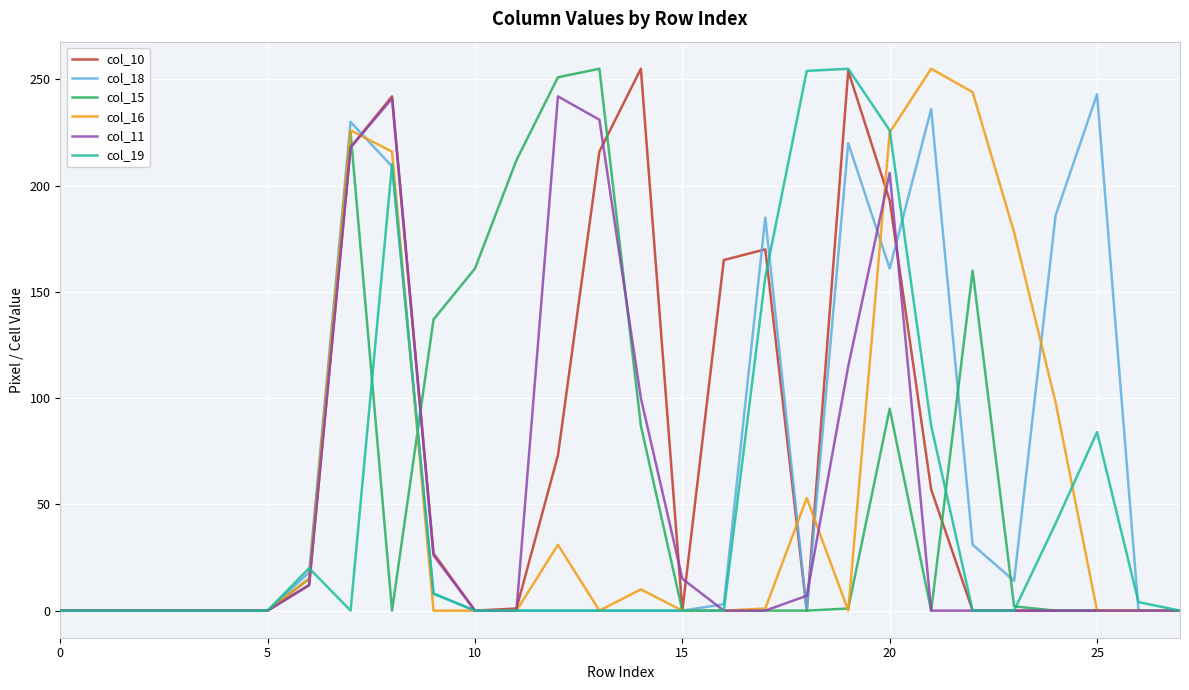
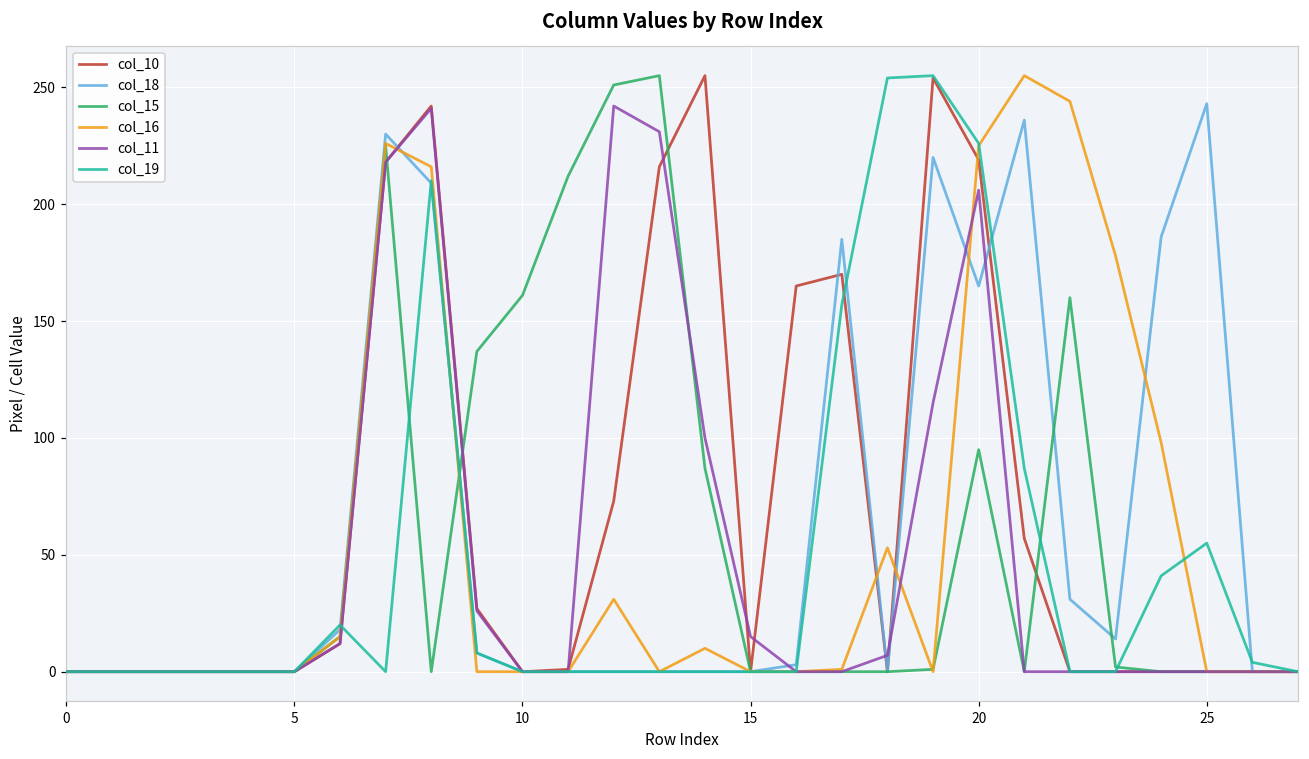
col_10, 20: 193 -> 219
col_18, 20: 161 -> 165
col_19, 25: 84 -> 55
